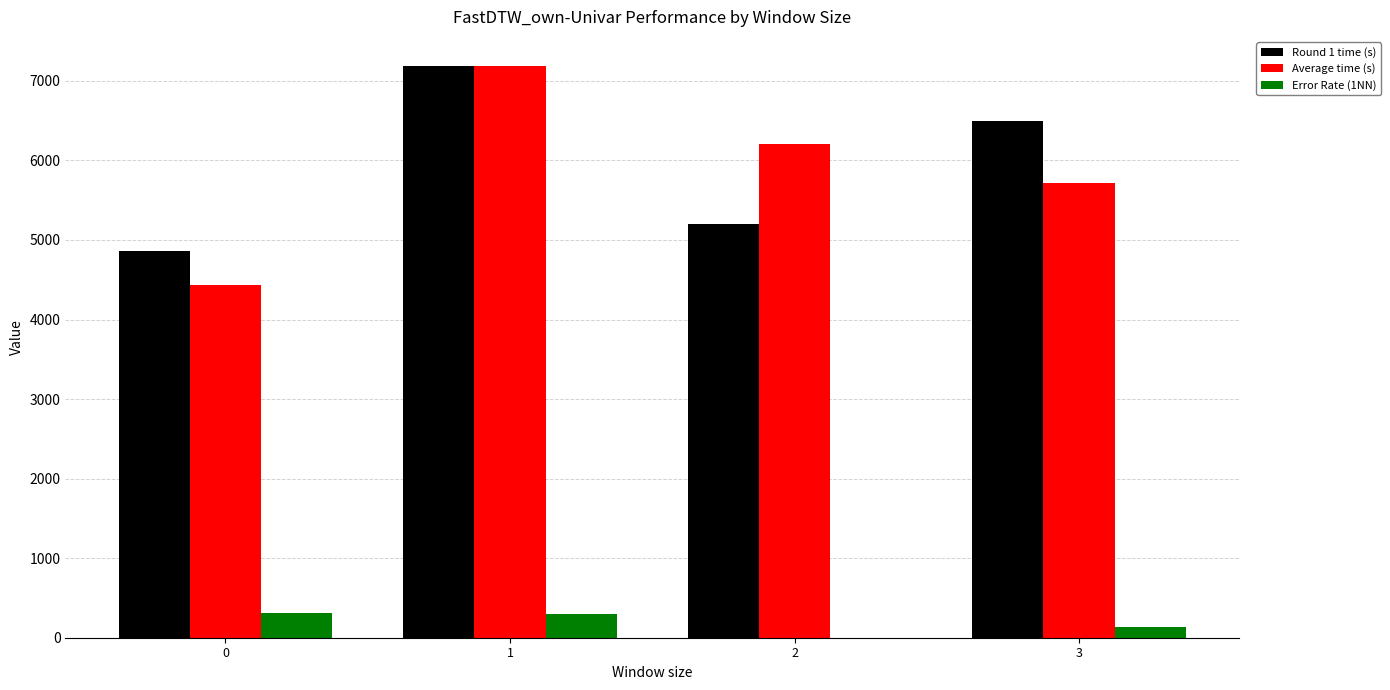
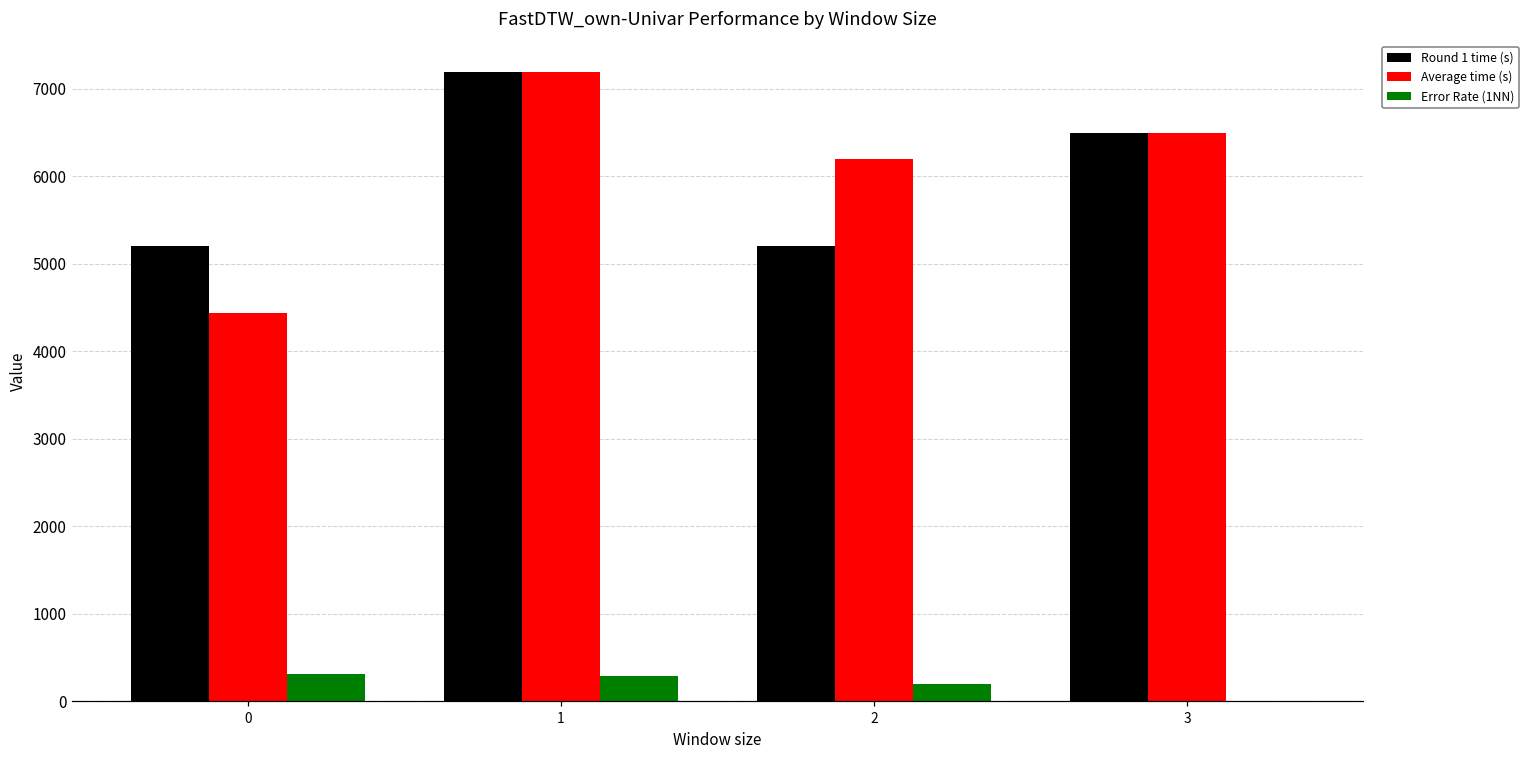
Round 1 time (s), 0: 4900 -> 5200
Error Rate (1NN), 2: 0 -> 200
Average time (s), 3: 5700 -> 6500
Error Rate (1NN), 3: 100 -> 0
